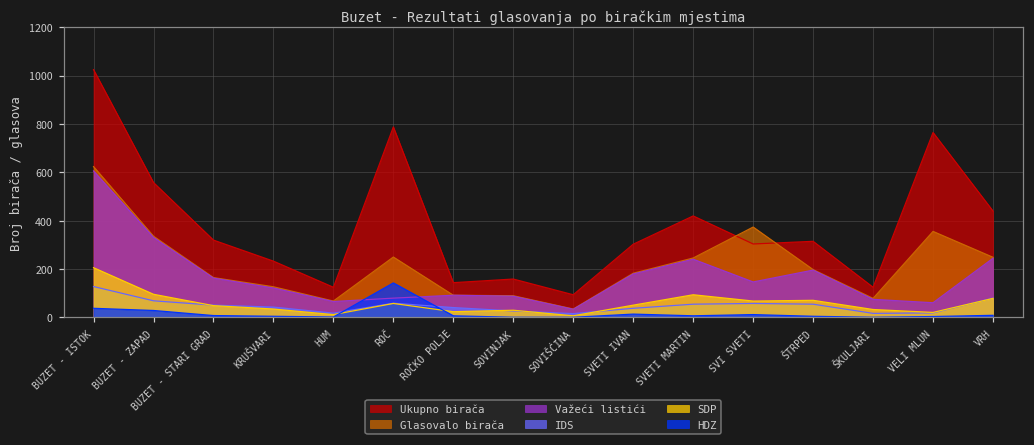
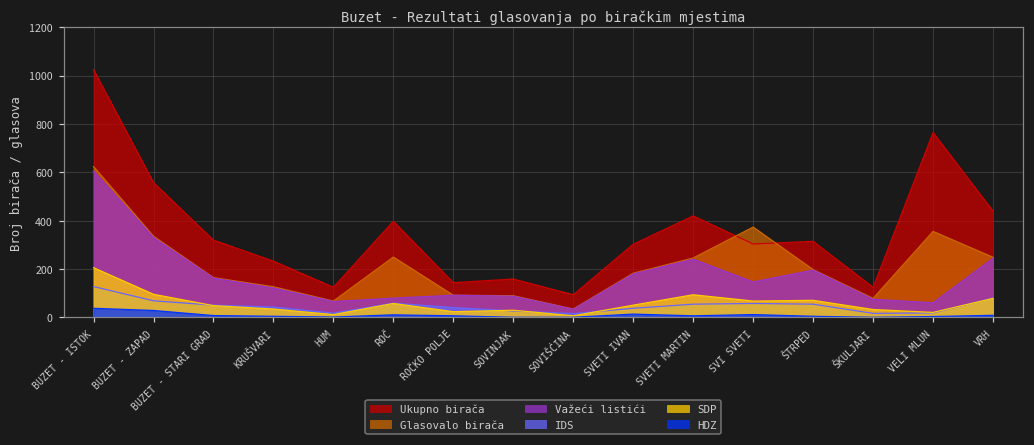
Ukupno birača, ROČ: 790 -> 400
HDZ, ROČ: 140 -> 10
